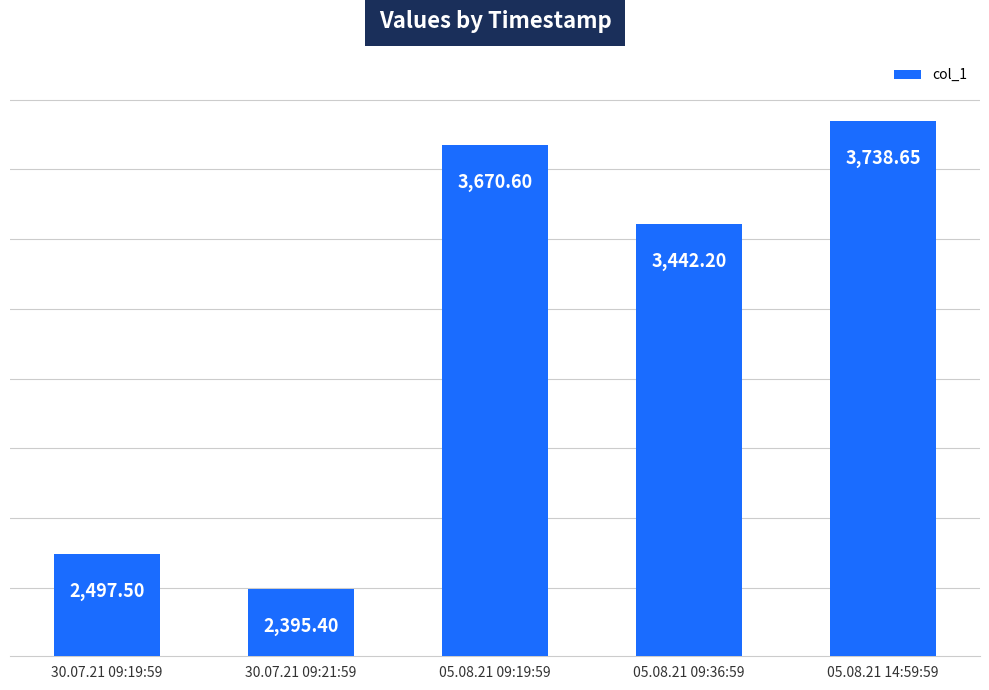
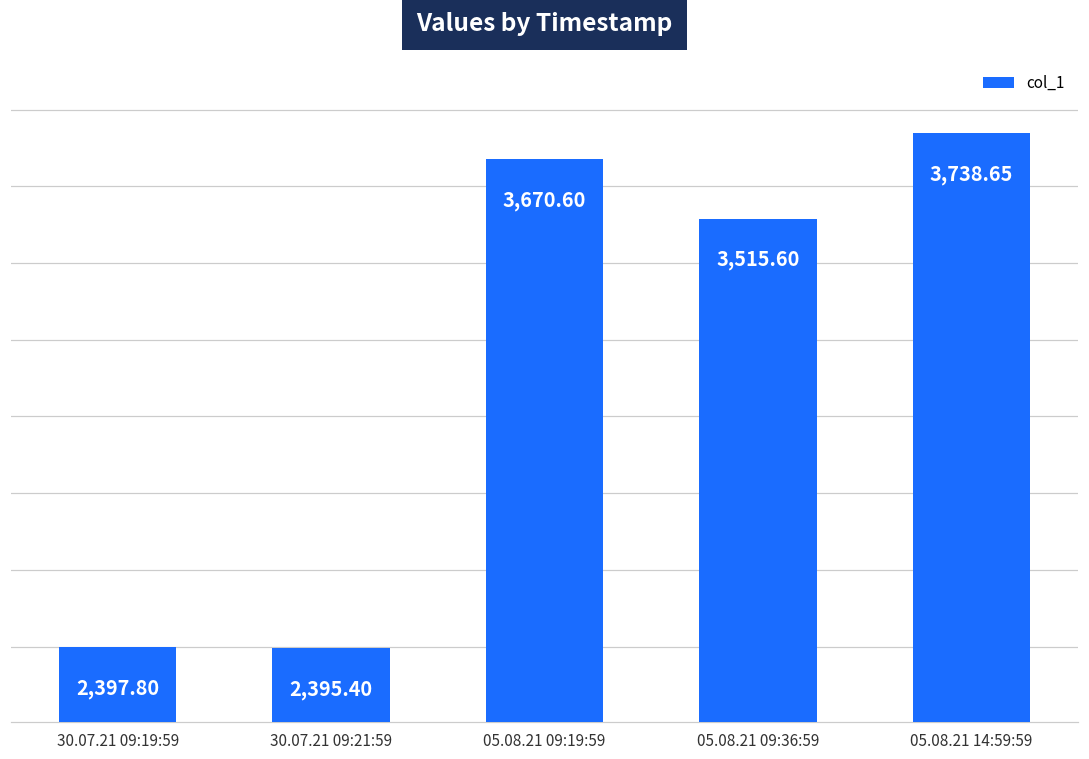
30.07.21 09:19:59: 2,497.50 -> 2,397.80
05.08.21 09:36:59: 3,442.20 -> 3,515.60
